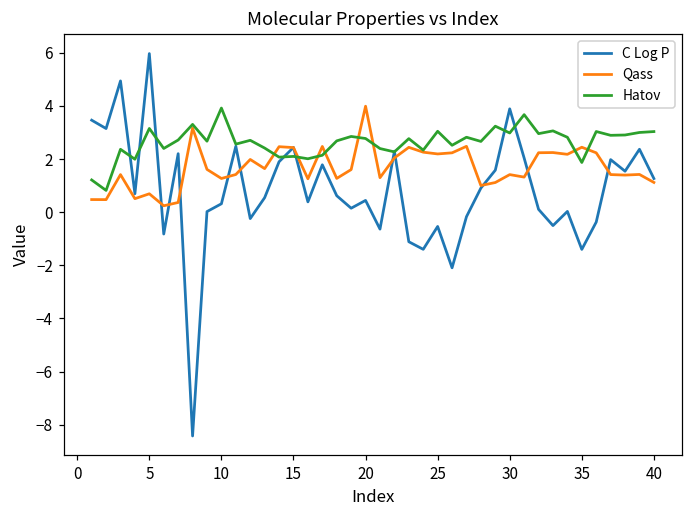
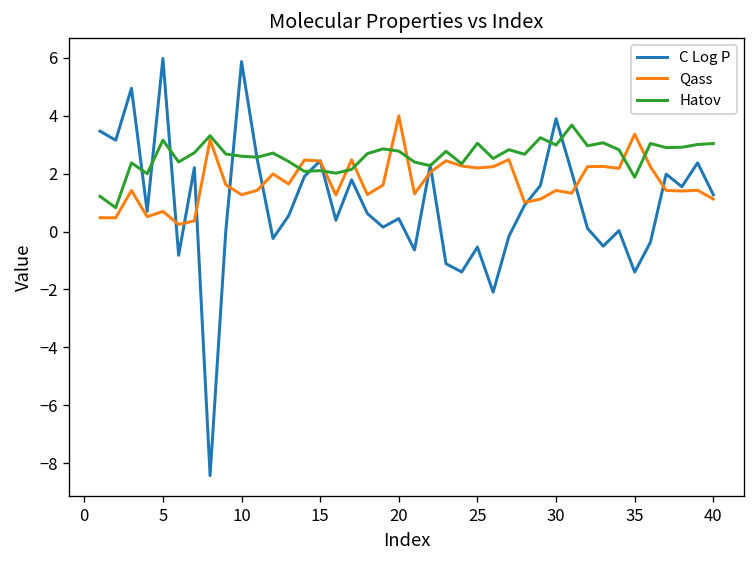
C Log P, 10: 0.3 -> 5.9
Hatov, 10: 3.9 -> 2.6
Qass, 35: 2.4 -> 3.4
